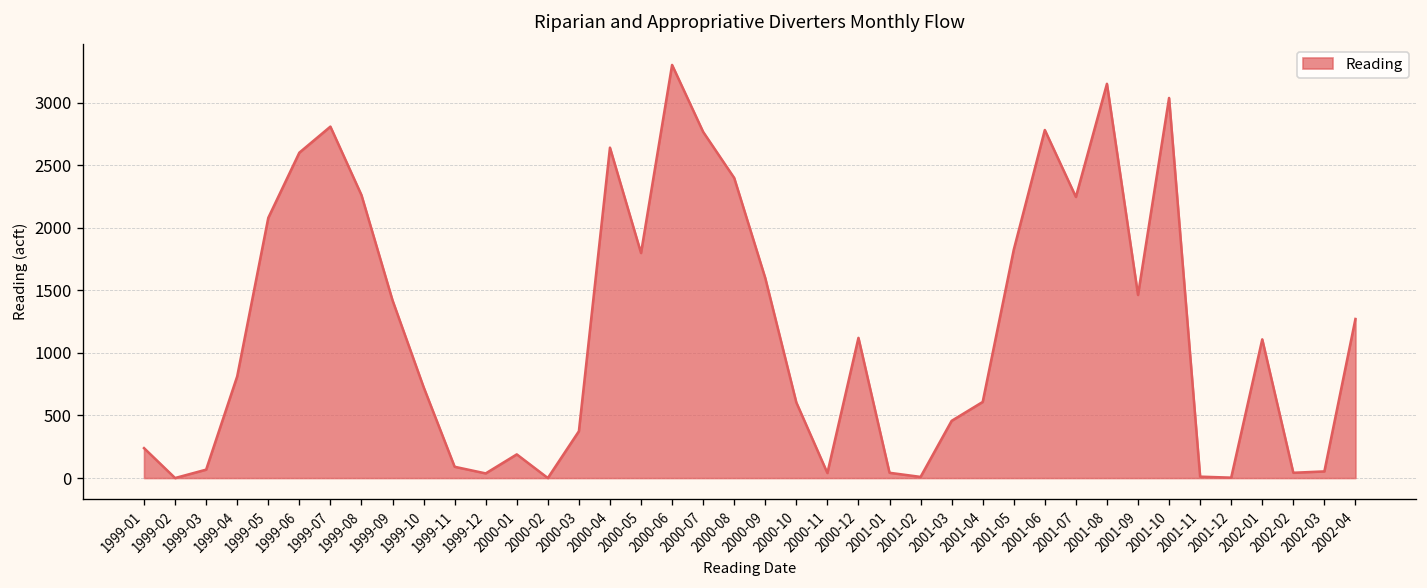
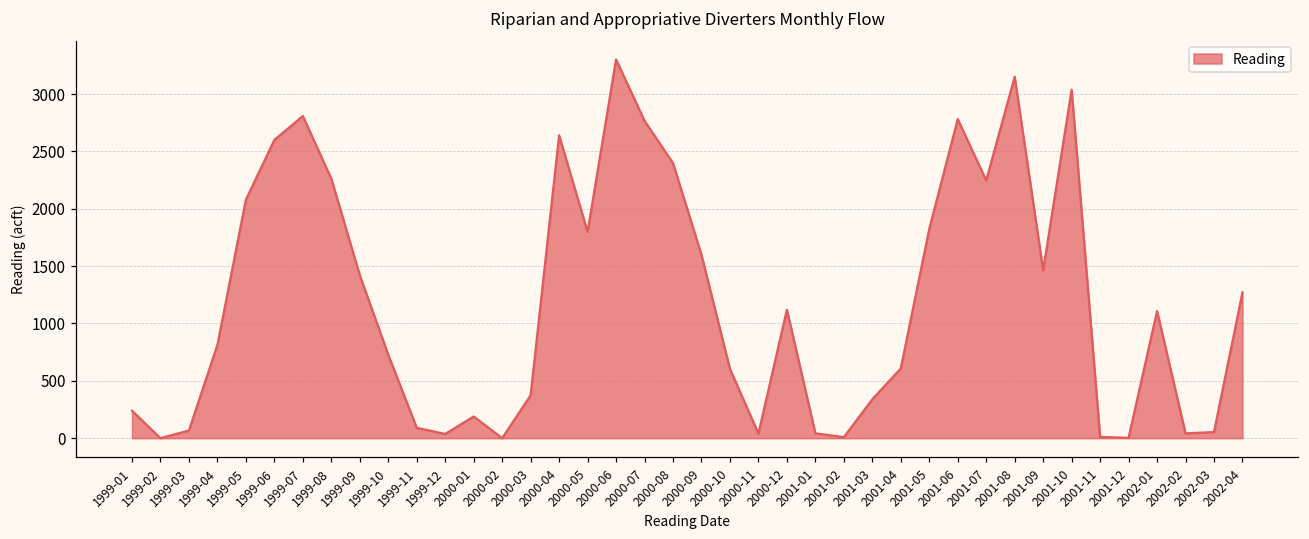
2001-03: 460 -> 340
